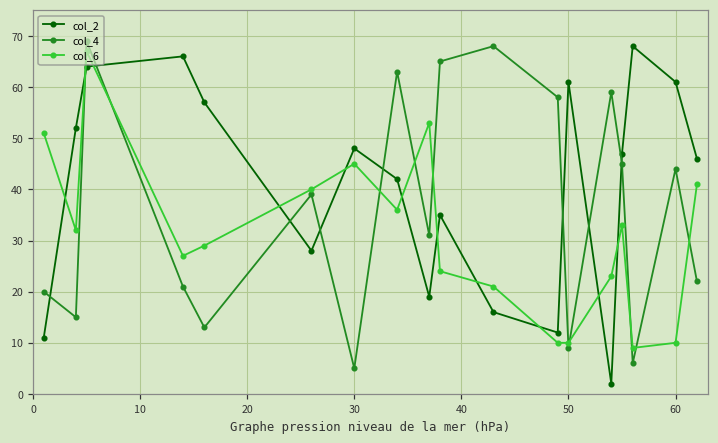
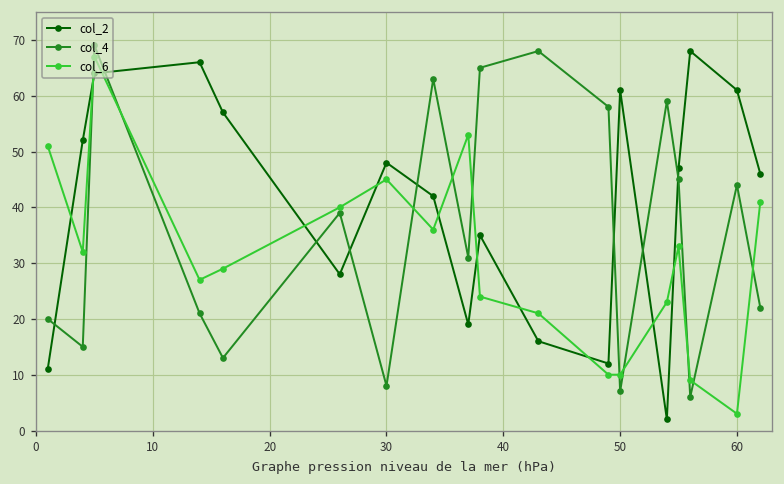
col_4, 30: 5 -> 8
col_4, 50: 9 -> 7
col_6, 60: 10 -> 3
